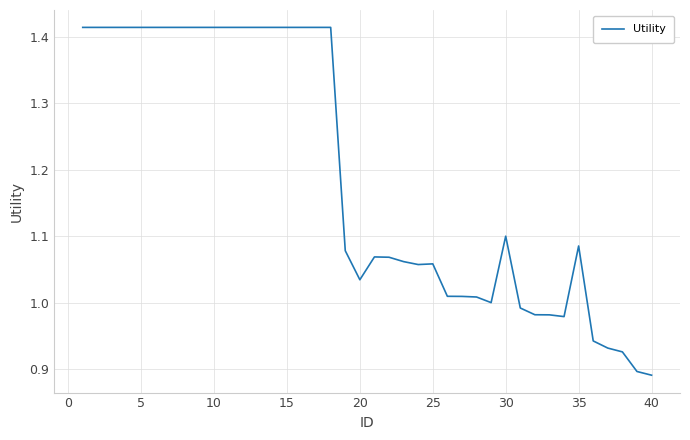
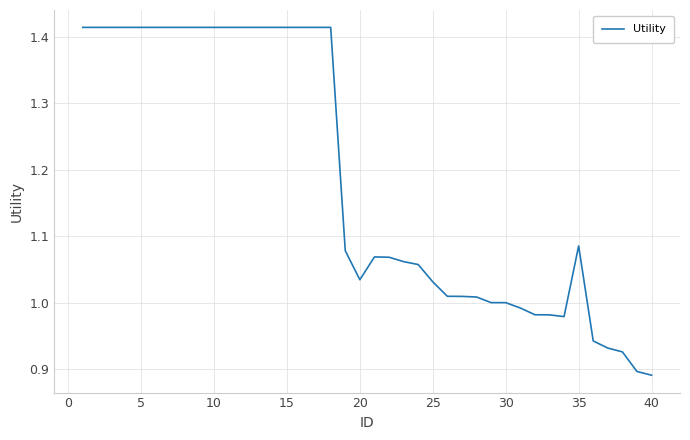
25: 1.06 -> 1.03
30: 1.1 -> 1.0
